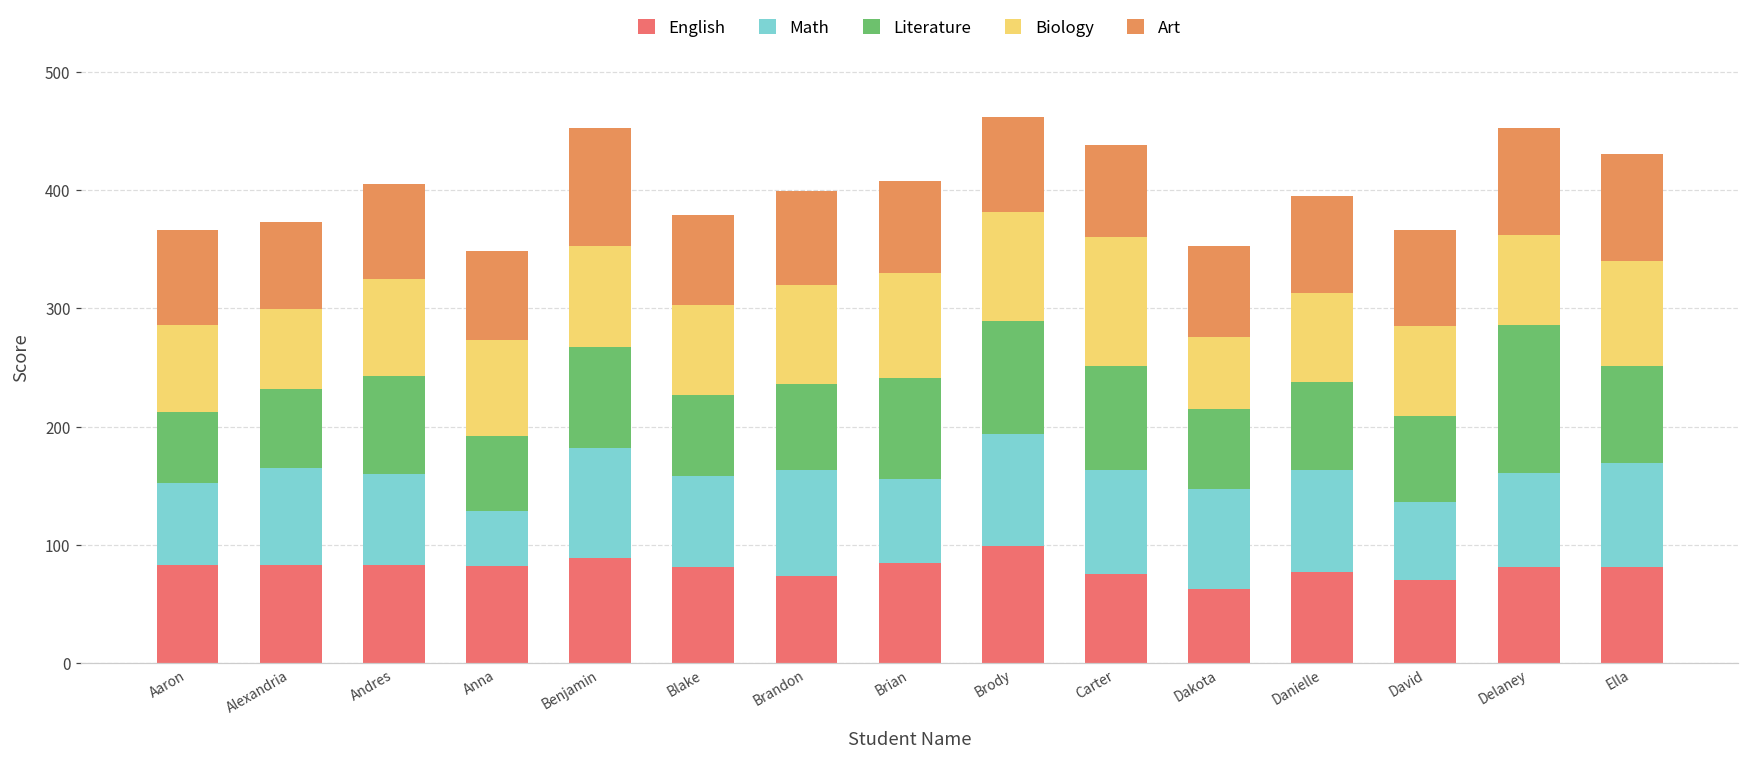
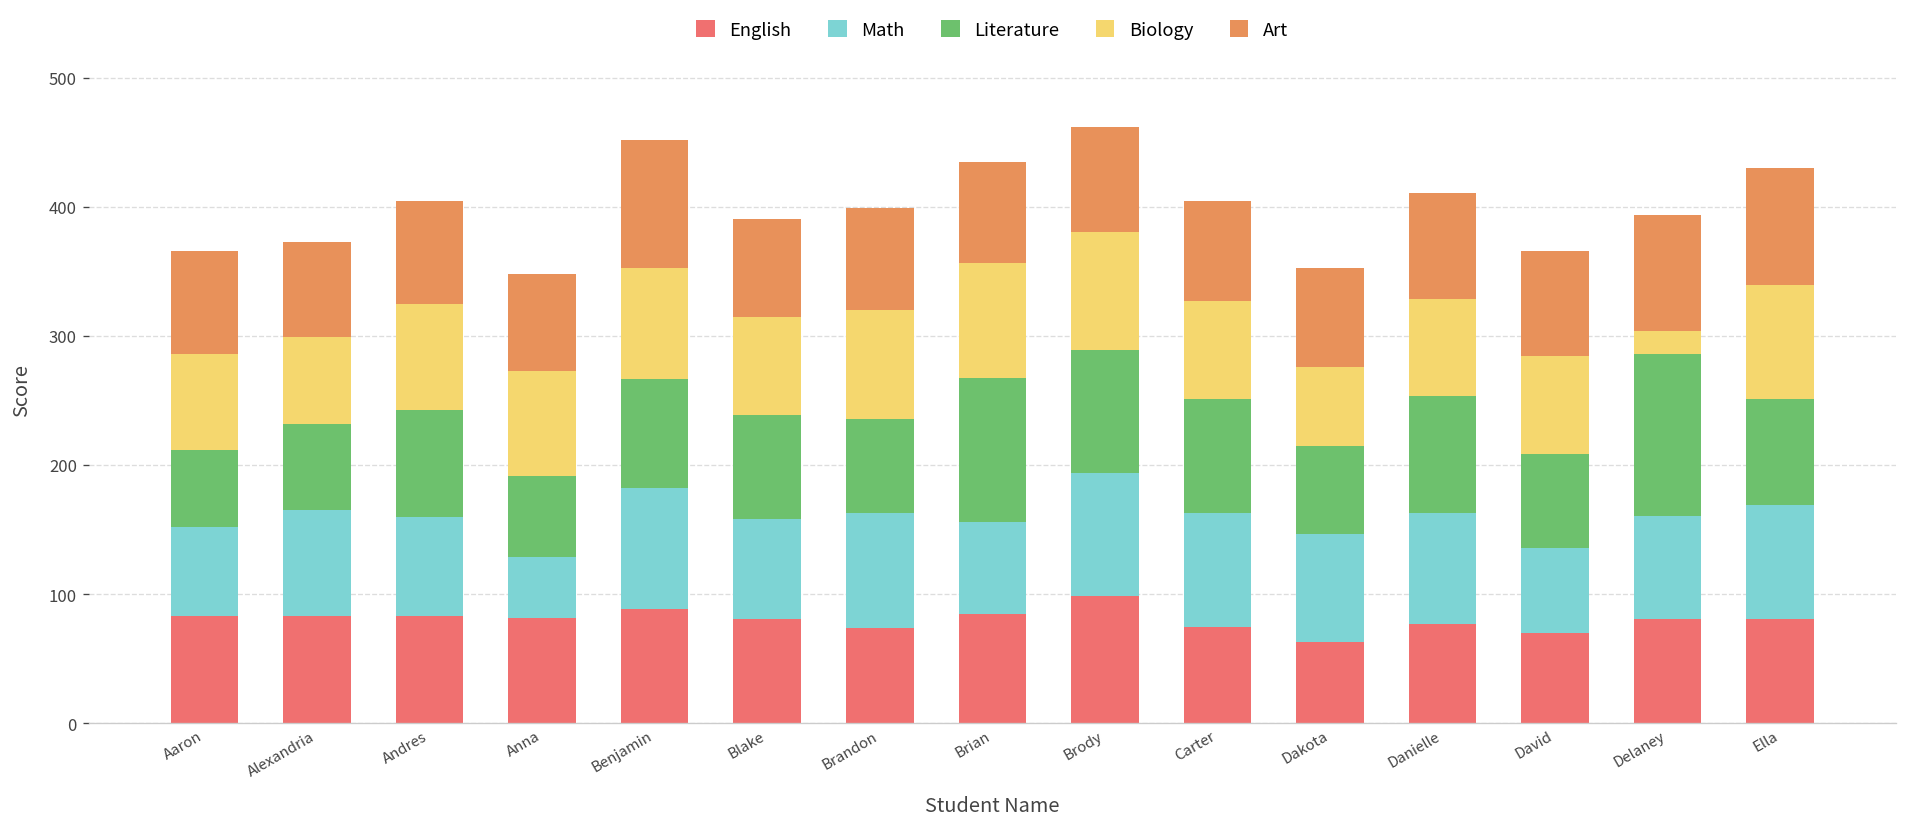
Literature, Blake: 69 -> 81
Literature, Brian: 85 -> 112
Biology, Carter: 109 -> 76
Literature, Danielle: 75 -> 91
Biology, Delaney: 76 -> 18
